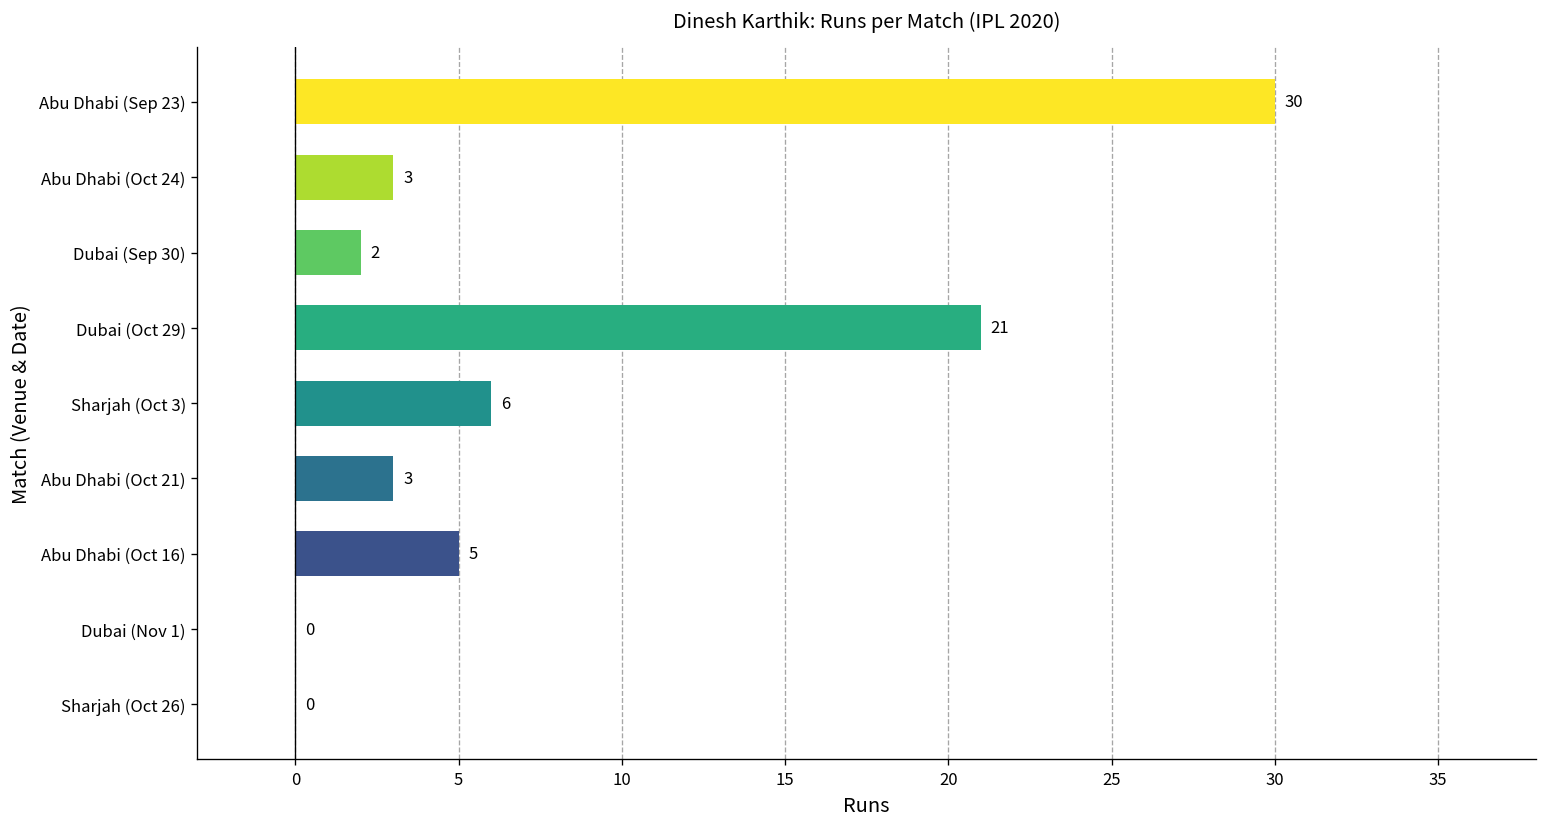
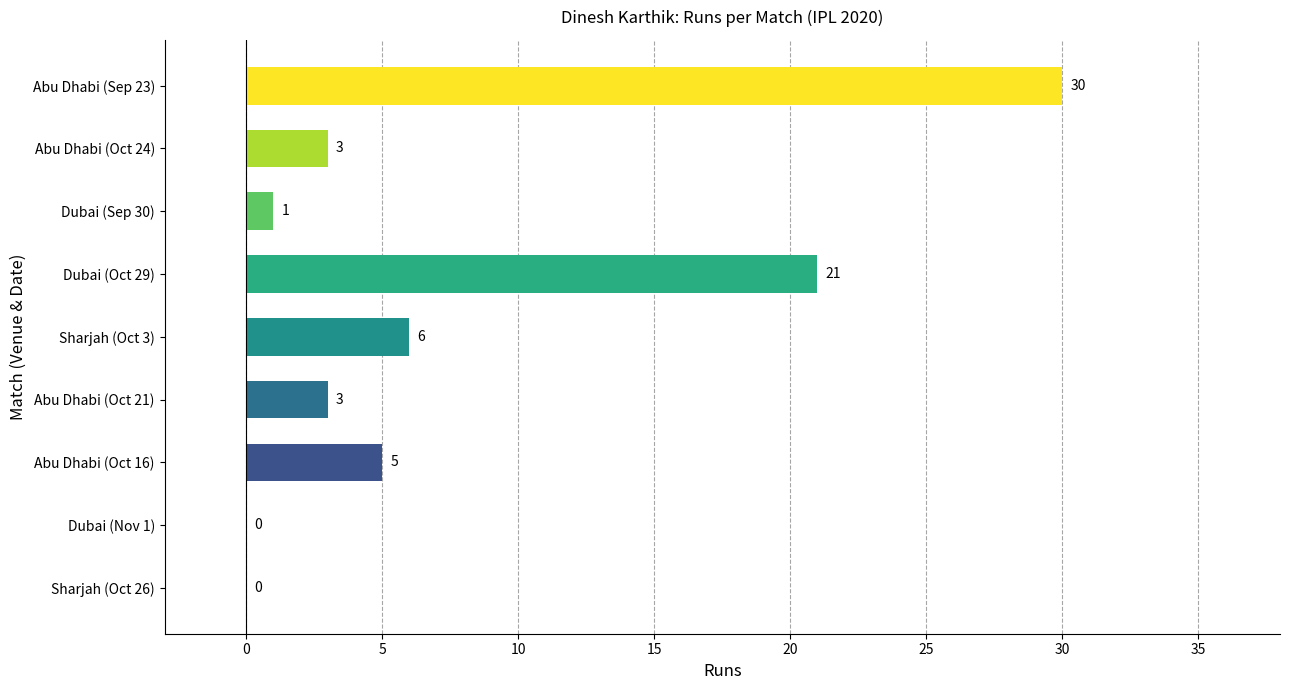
Dubai (Sep 30): 2 -> 1
